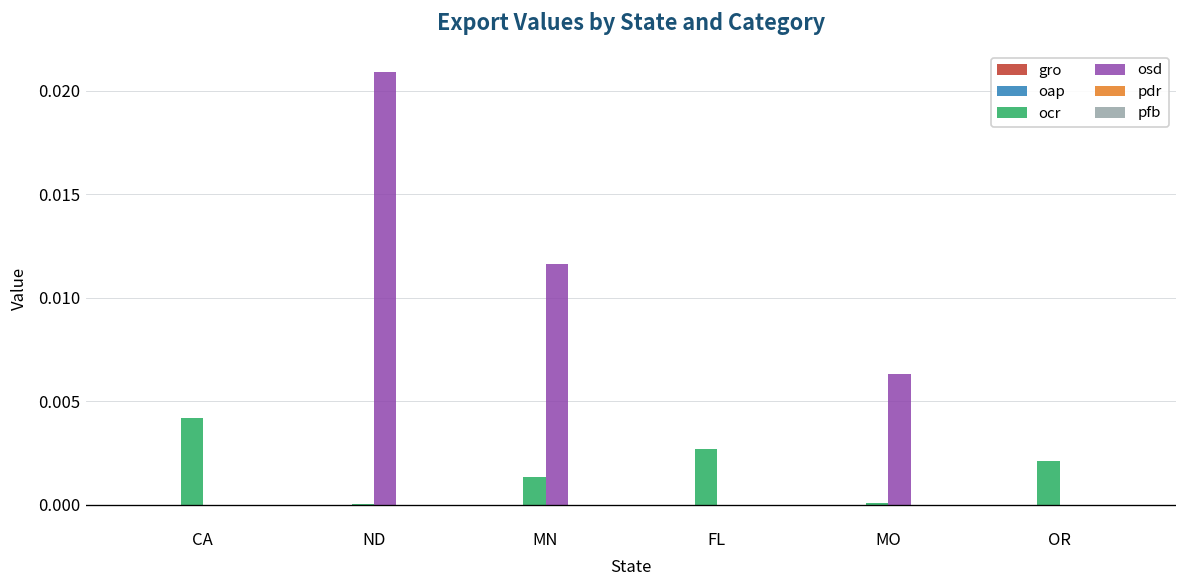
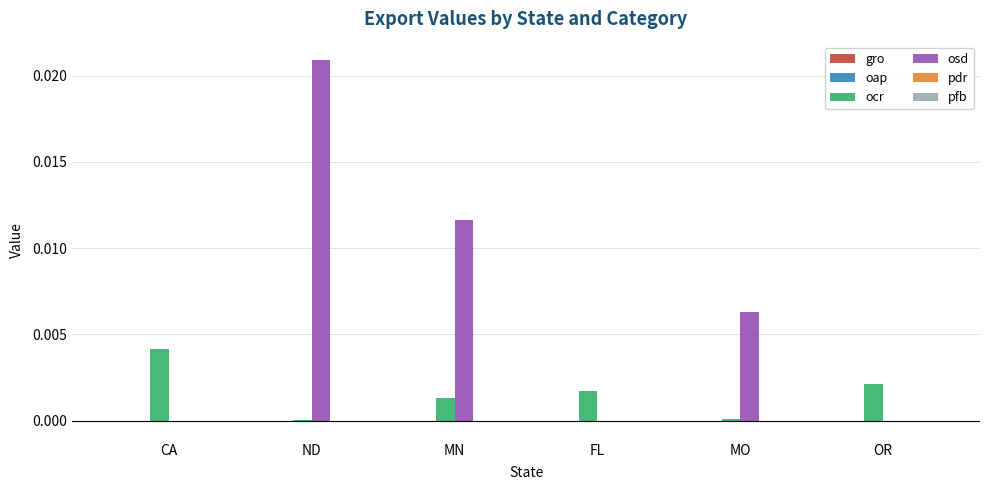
ocr, FL: 0.0027 -> 0.0017
